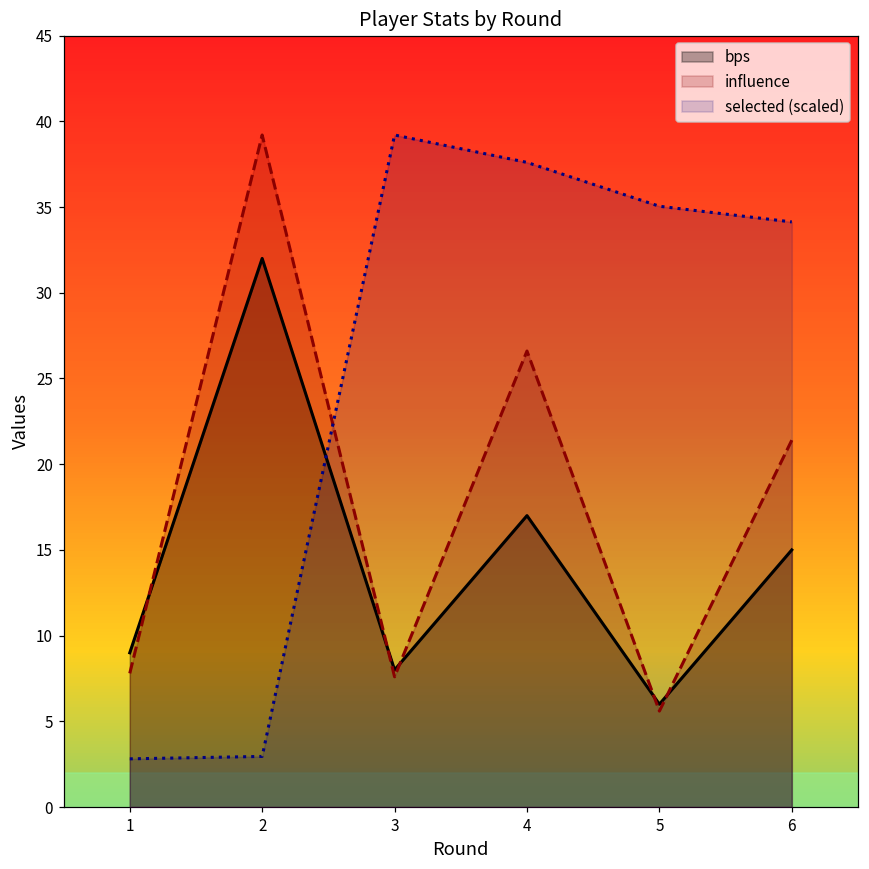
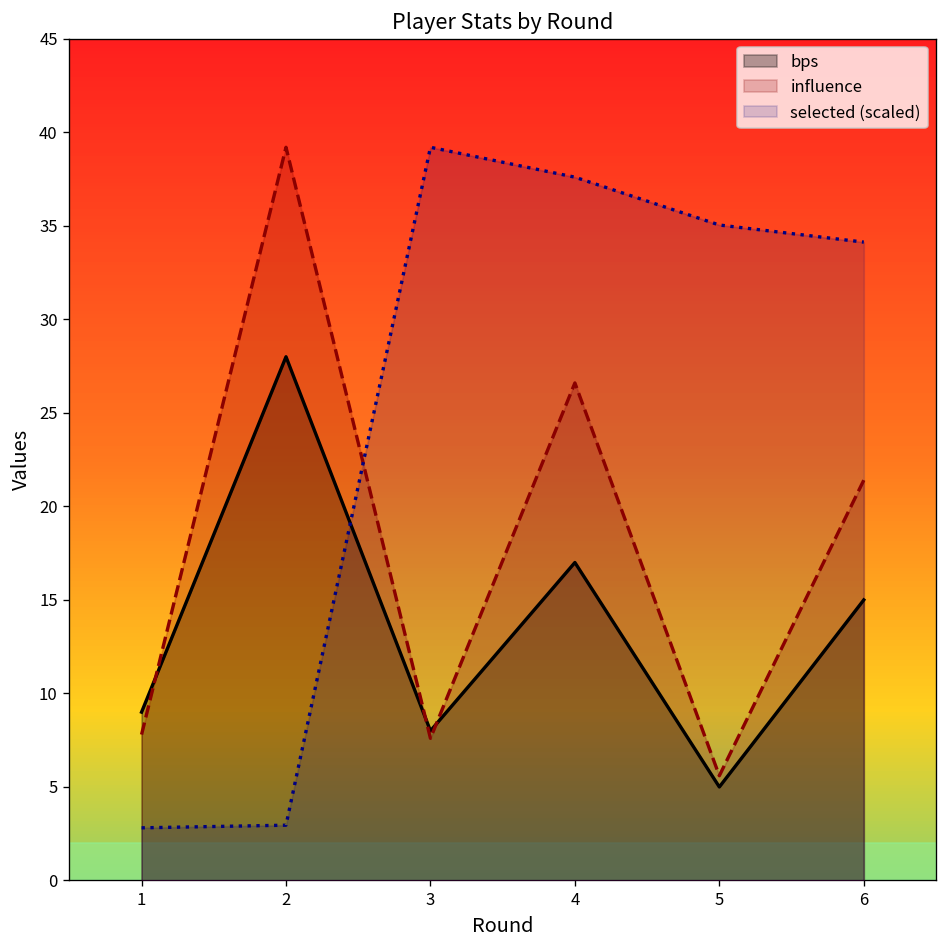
bps, 2: 32 -> 28
bps, 5: 6 -> 5
